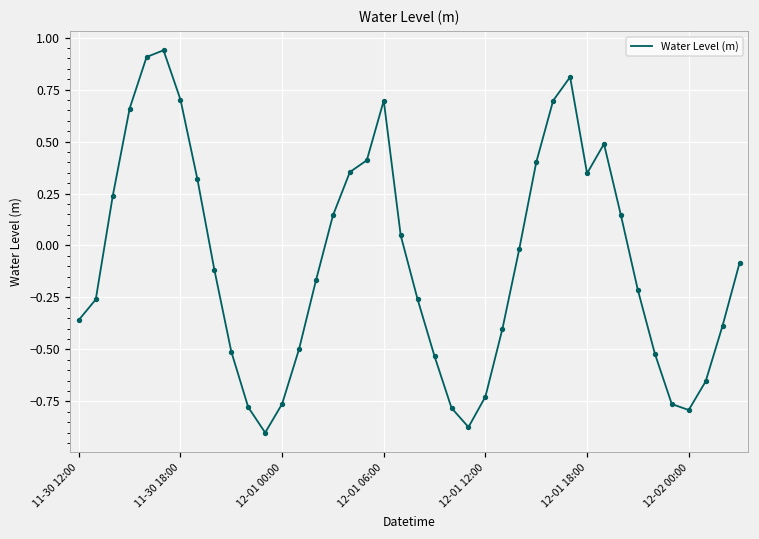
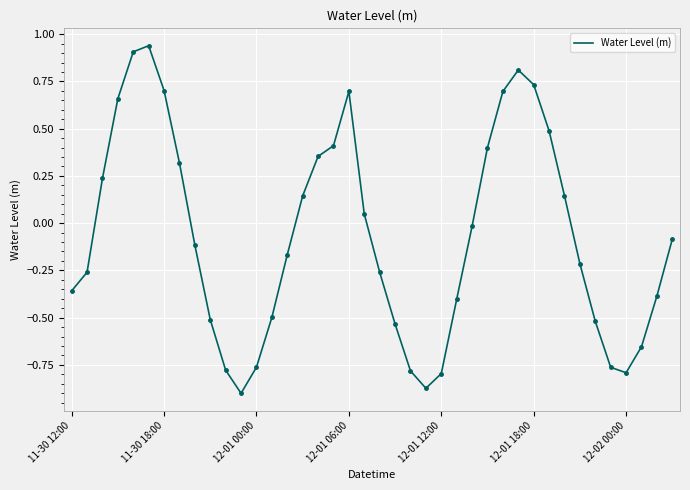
12-01 12:00: -0.73 -> -0.80
12-01 18:00: 0.35 -> 0.73
